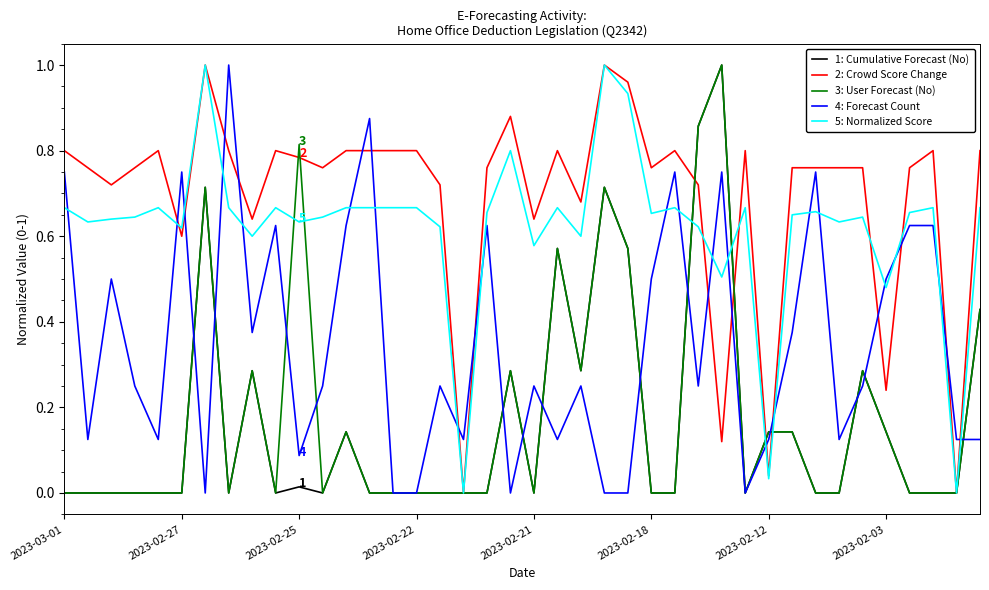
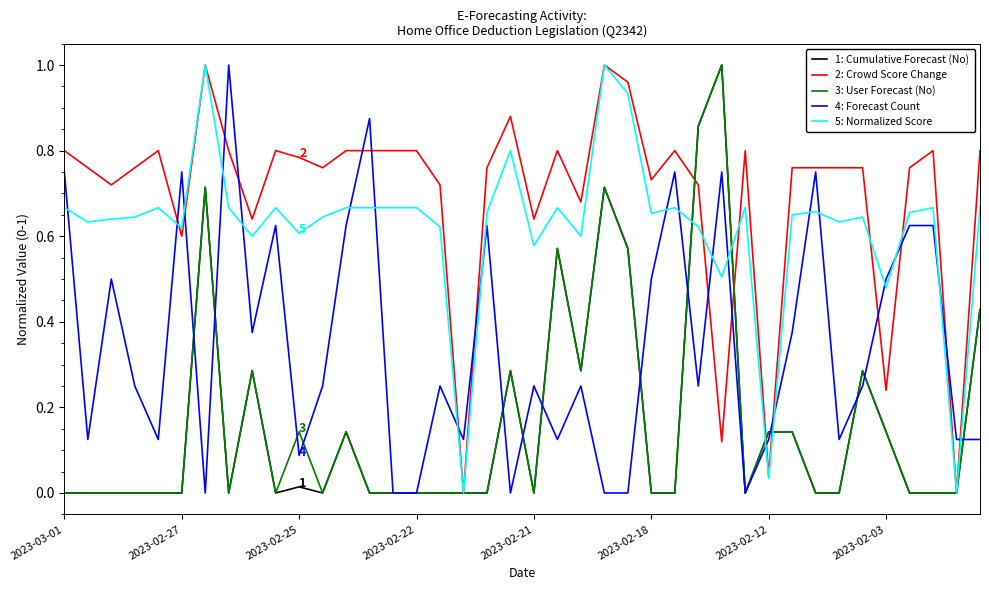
3: User Forecast (No), 2023-02-25: 0.81 -> 0.14
5: Normalized Score, 2023-02-25: 0.63 -> 0.61
2: Crowd Score Change, 2023-02-18: 0.76 -> 0.73
